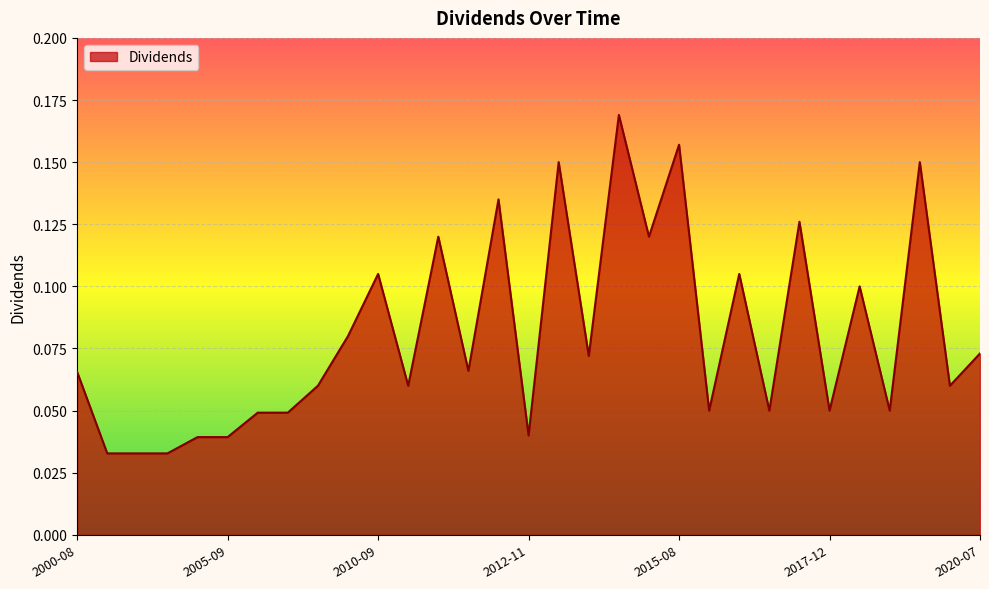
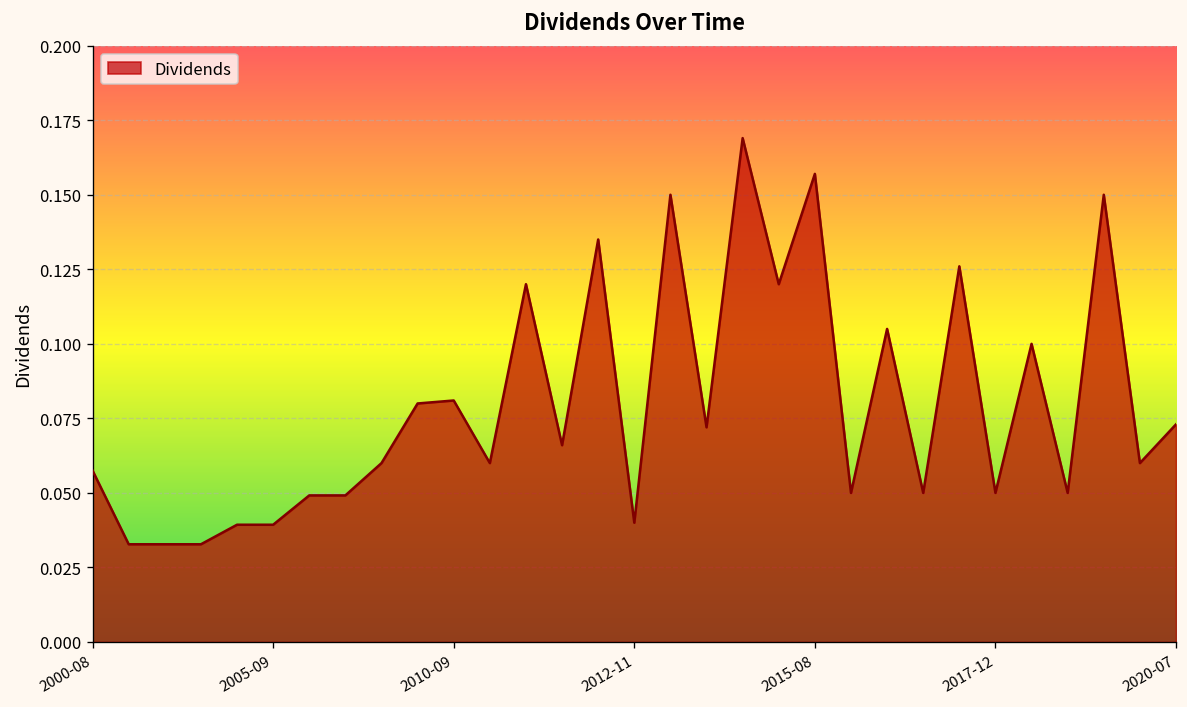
2000-08: 0.066 -> 0.057
2010-09: 0.105 -> 0.081
